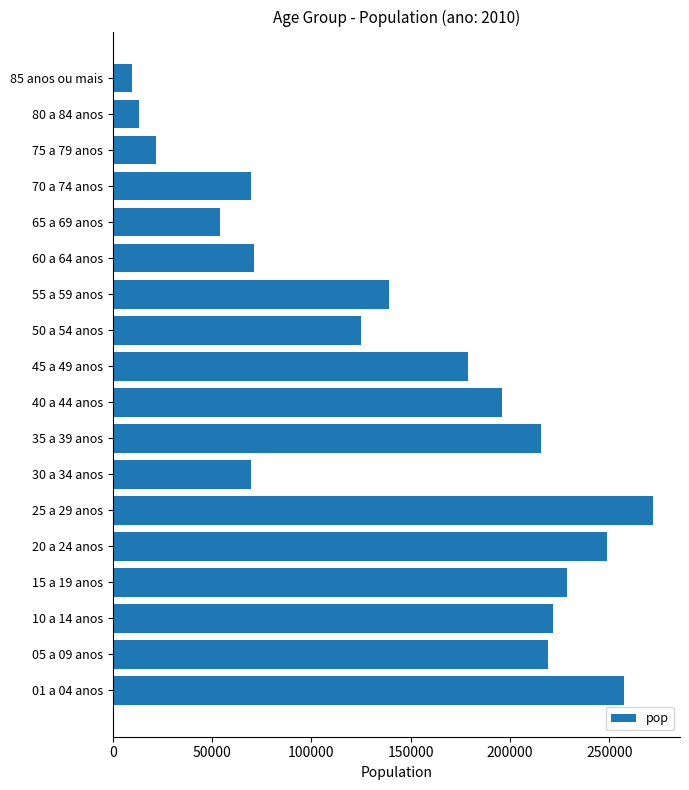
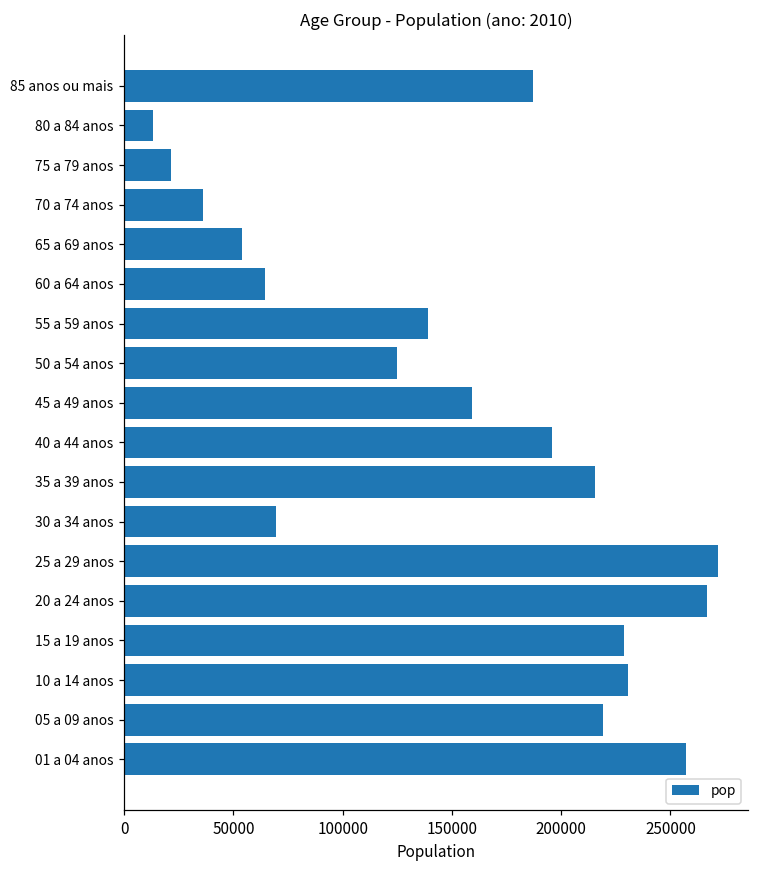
85 anos ou mais: 10000 -> 187000
70 a 74 anos: 69000 -> 36000
60 a 64 anos: 71000 -> 65000
45 a 49 anos: 179000 -> 159000
20 a 24 anos: 249000 -> 267000
10 a 14 anos: 222000 -> 230000
